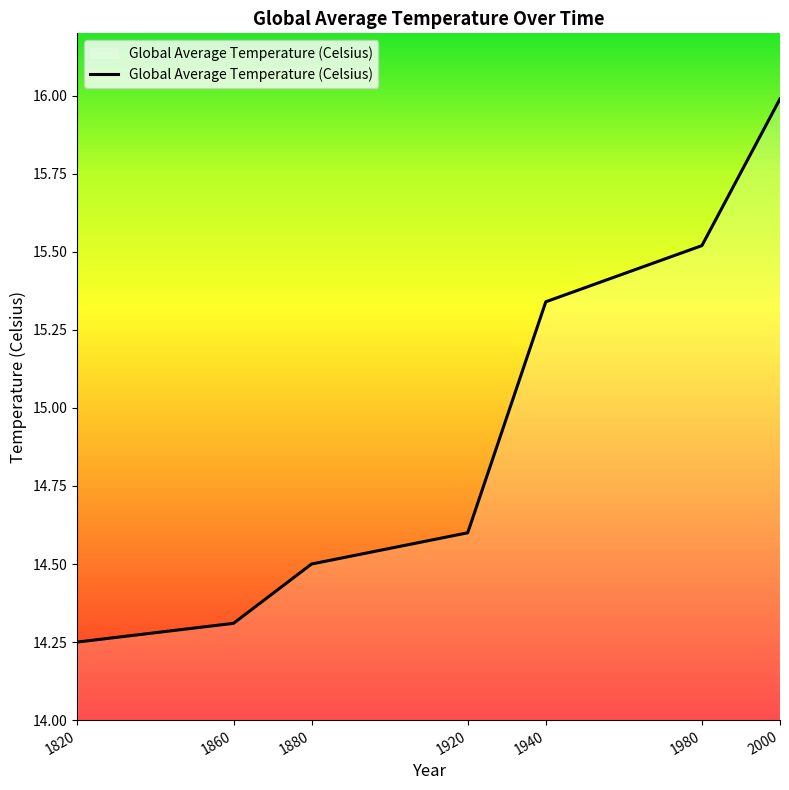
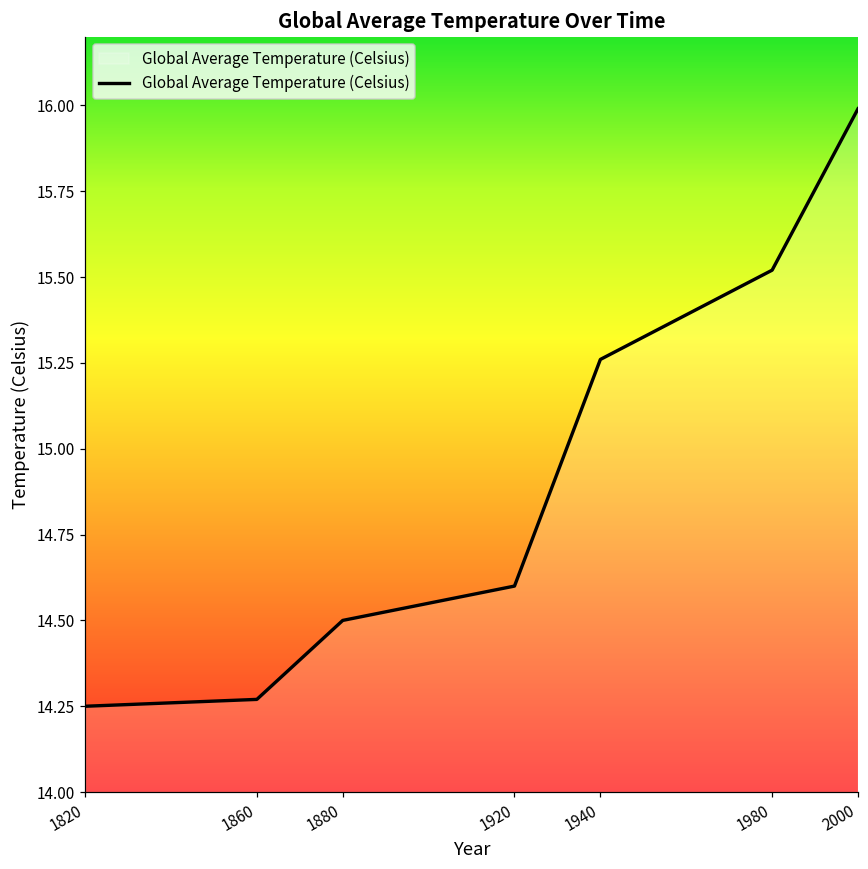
1860: 14.31 -> 14.27
1940: 15.34 -> 15.26
